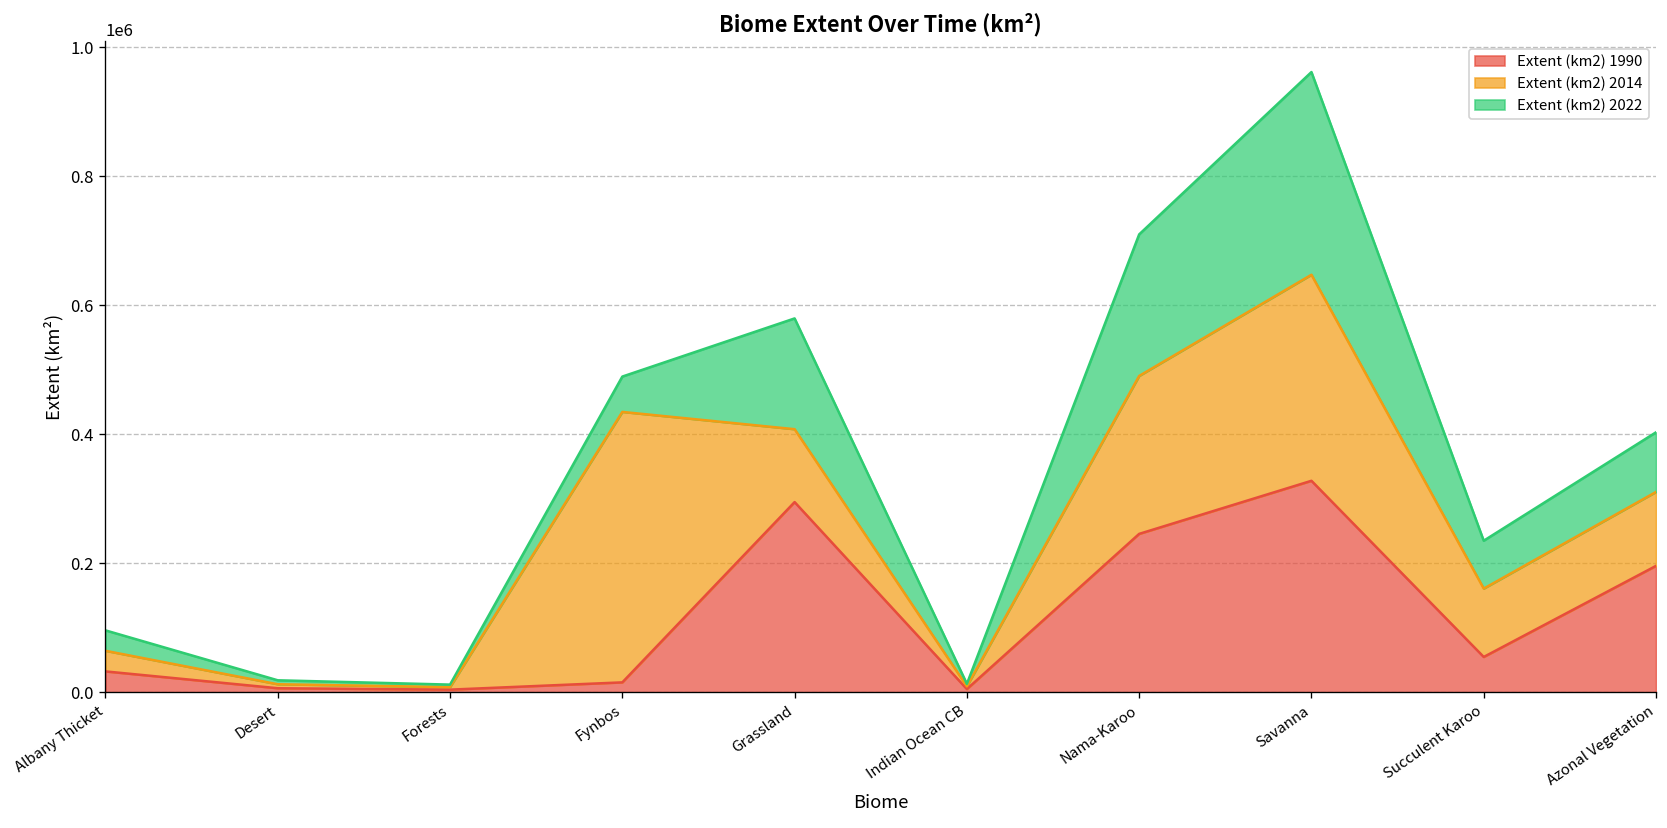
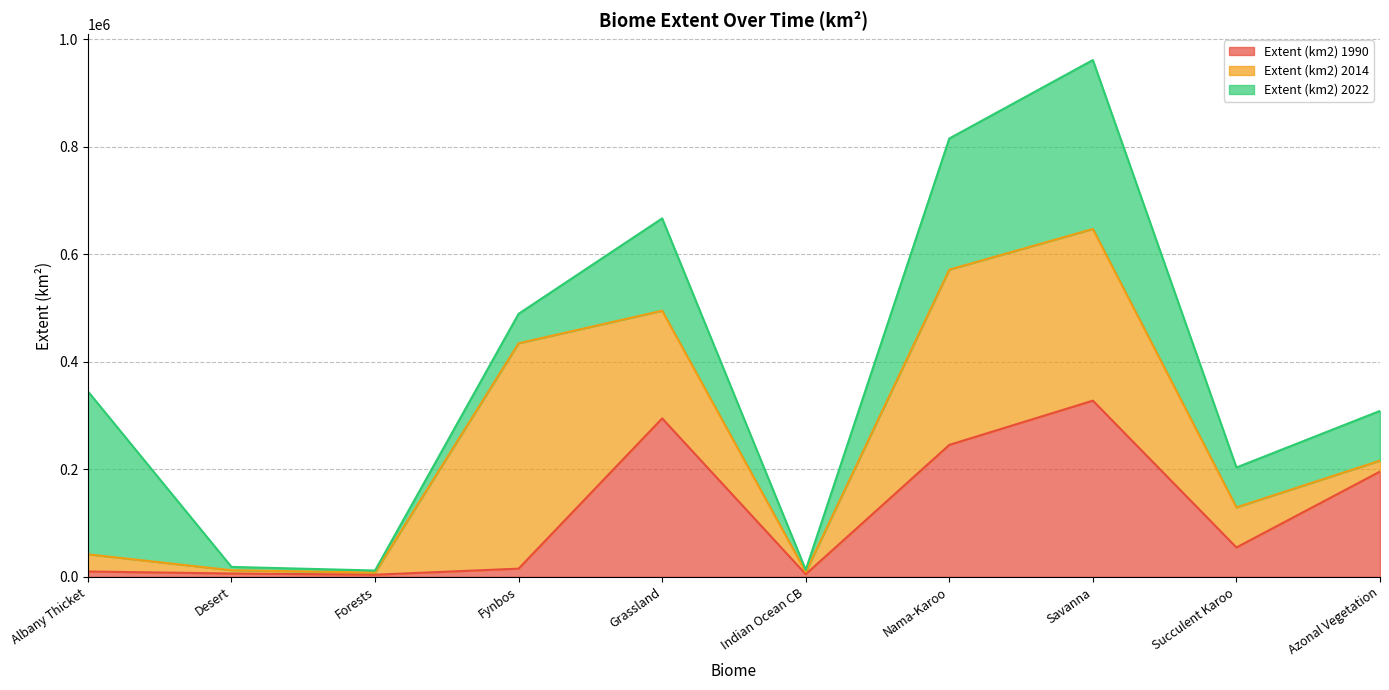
Extent (km2) 1990, Albany Thicket: 30000 -> 10000
Extent (km2) 2022, Albany Thicket: 30000 -> 300000
Extent (km2) 2014, Grassland: 110000 -> 200000
Extent (km2) 2014, Nama-Karoo: 240000 -> 330000
Extent (km2) 2022, Nama-Karoo: 220000 -> 240000
Extent (km2) 2014, Succulent Karoo: 110000 -> 70000
Extent (km2) 2014, Azonal Vegetation: 110000 -> 20000
